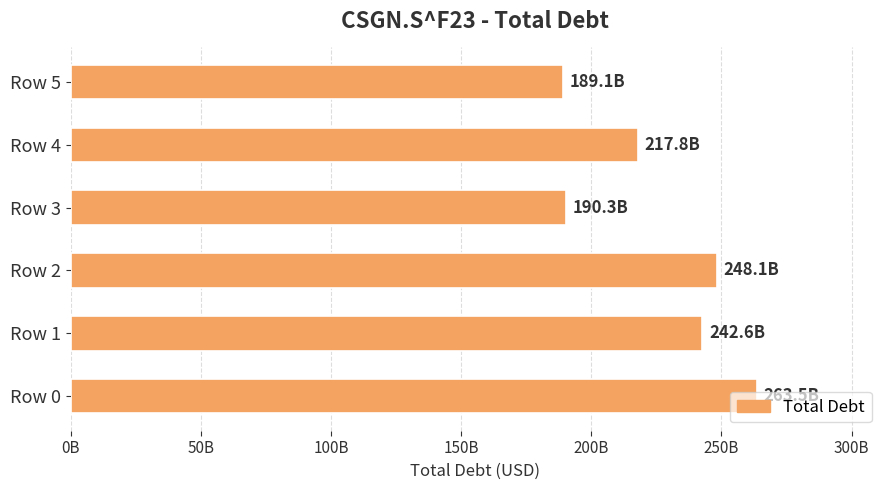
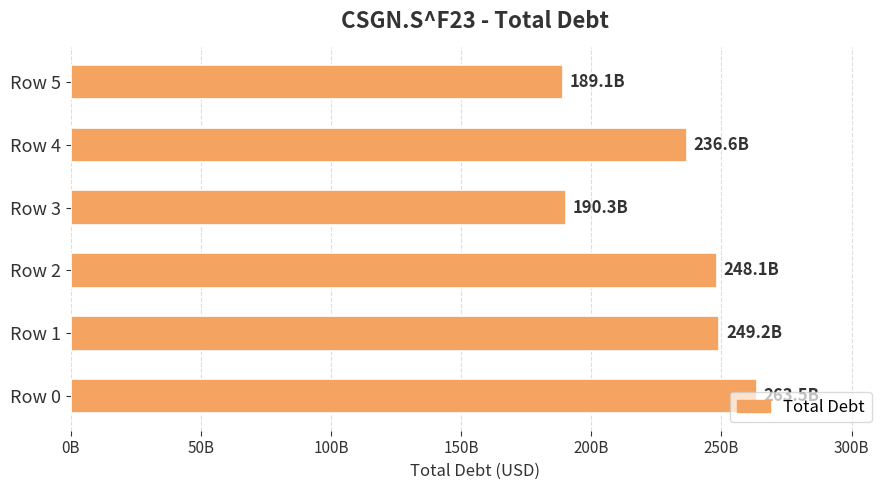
Row 4: 217.8B -> 236.6B
Row 1: 242.6B -> 249.2B
